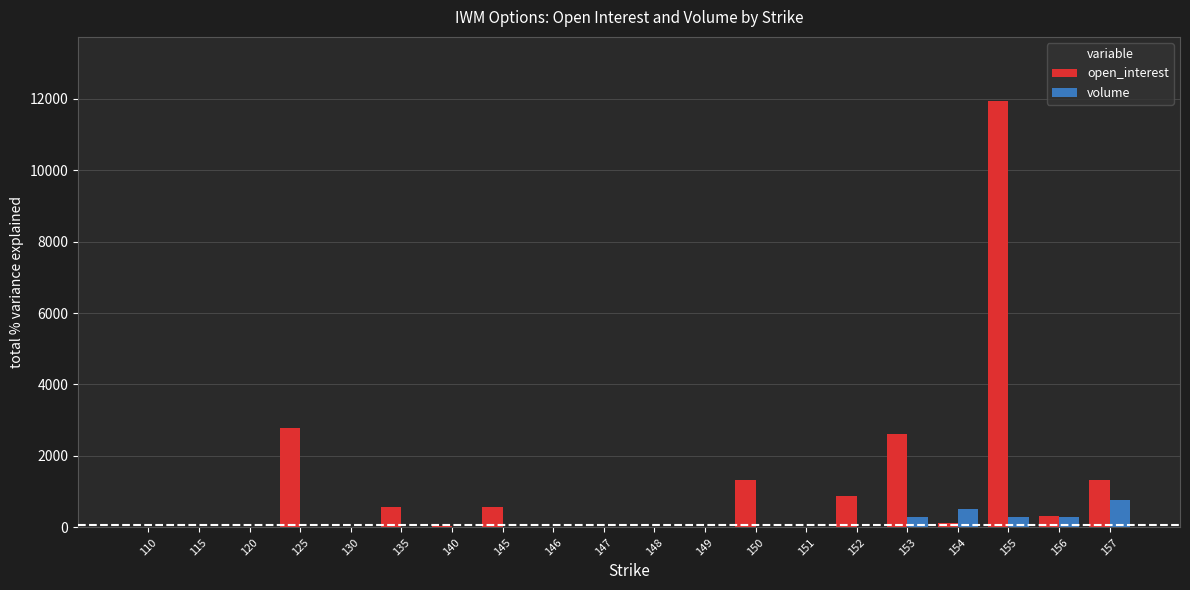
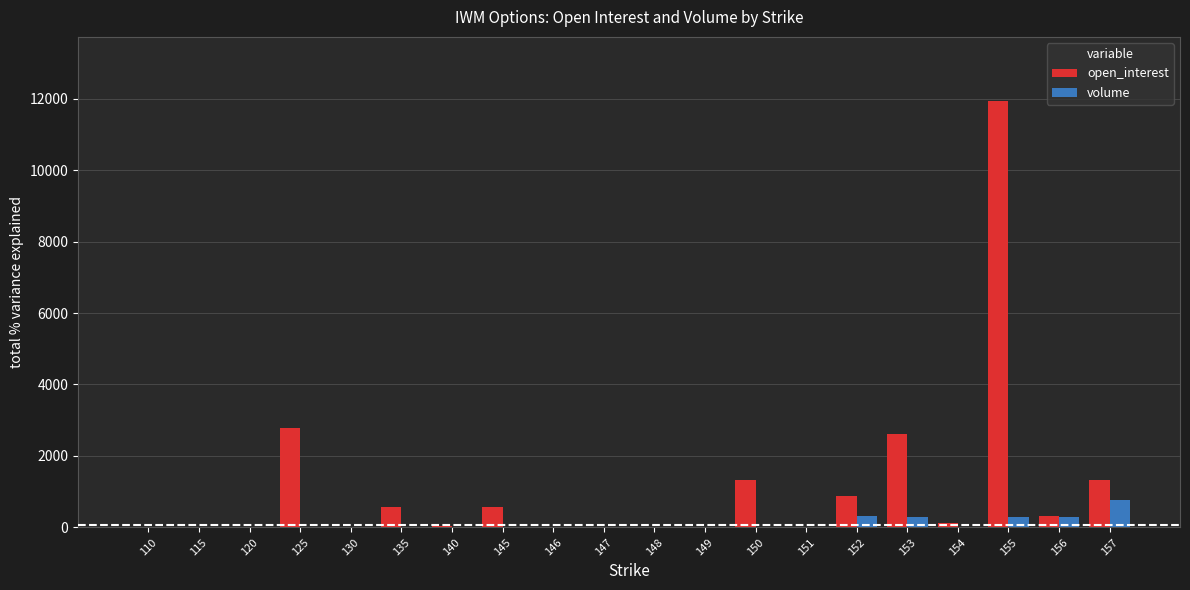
volume, 152: 0 -> 300
volume, 154: 500 -> 0
